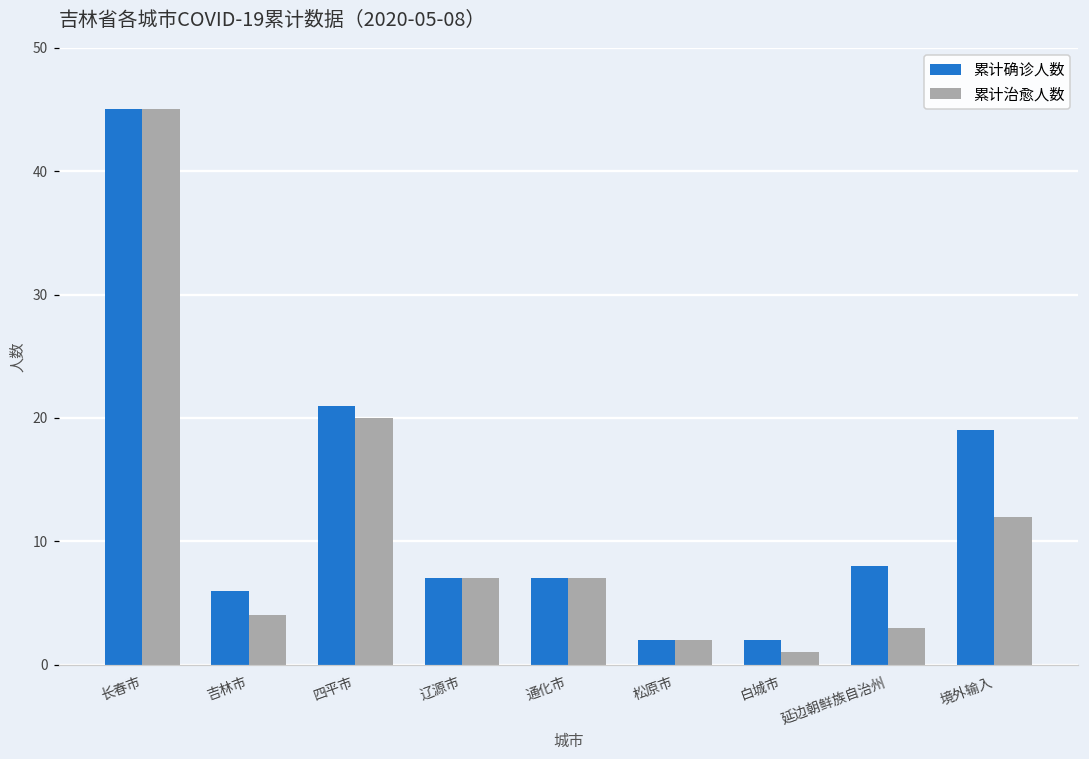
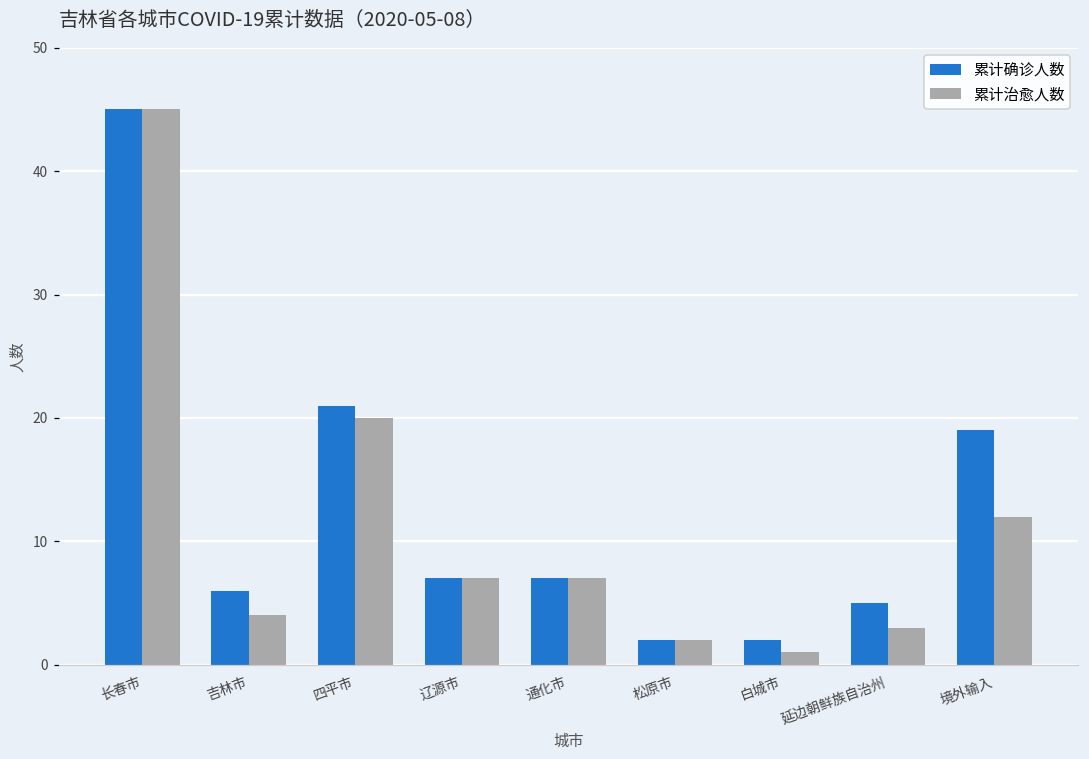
累计确诊人数, 延边朝鲜族自治州: 8 -> 5
